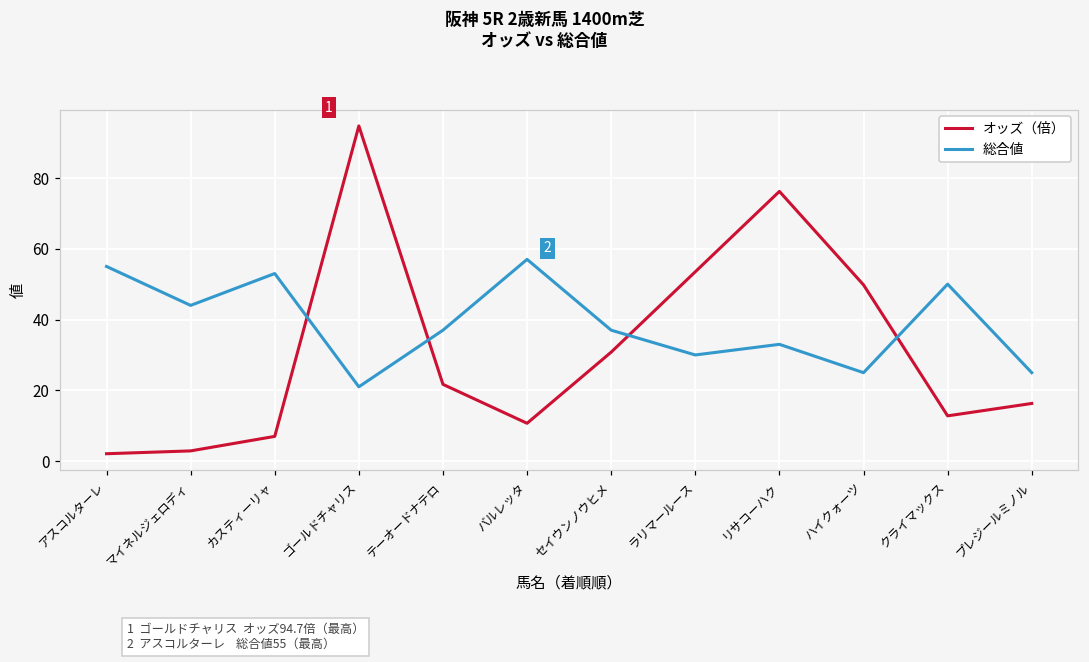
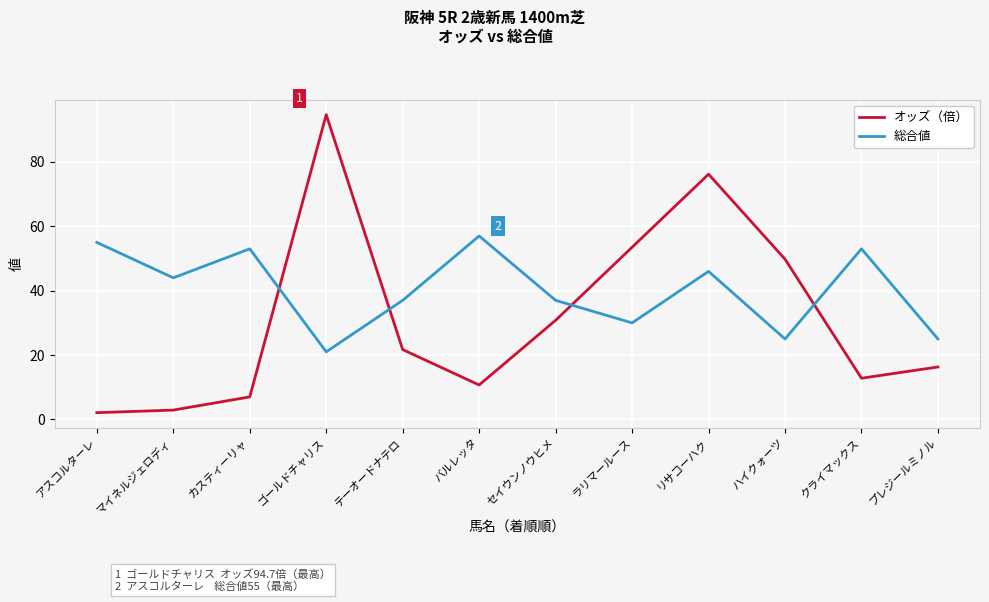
総合値, リサコーハク: 33 -> 46
総合値, クライマックス: 50 -> 53
